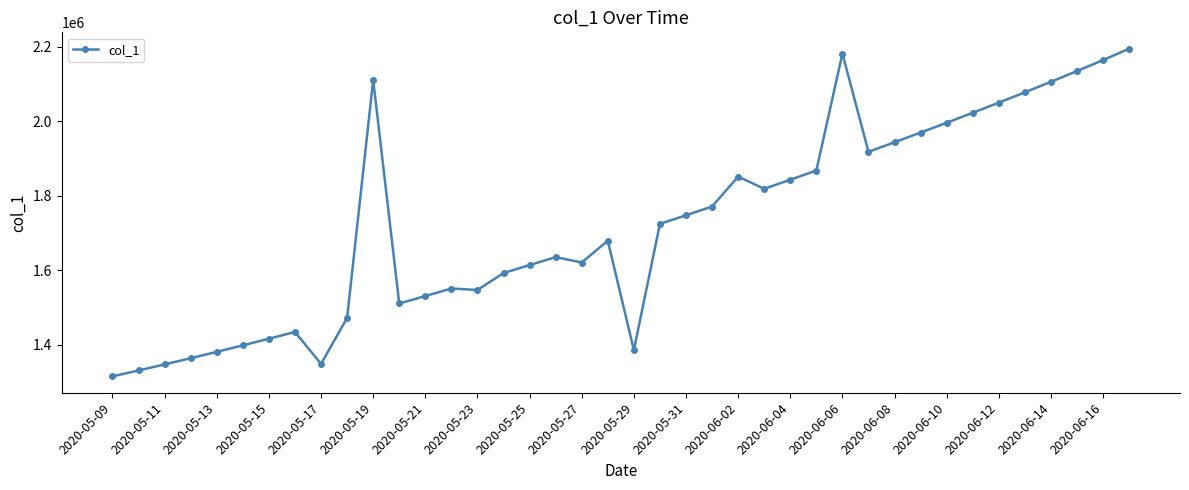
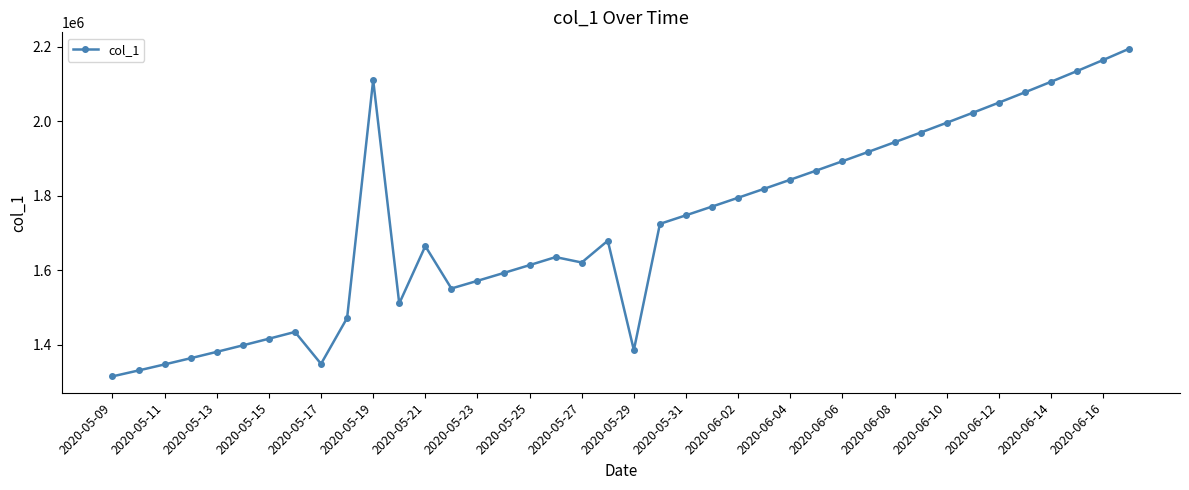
2020-05-21: 1530000 -> 1660000
2020-05-23: 1550000 -> 1570000
2020-06-02: 1850000 -> 1790000
2020-06-06: 2180000 -> 1890000
